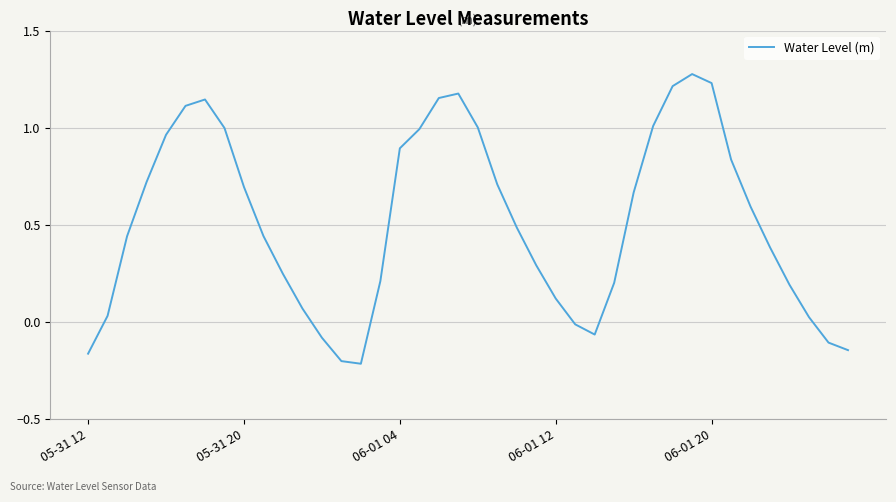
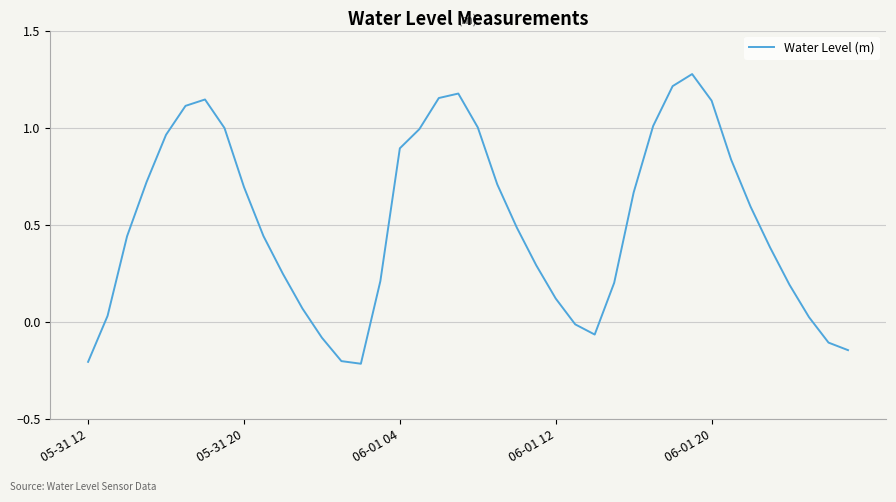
05-31 12: -0.16 -> -0.20
06-01 20: 1.23 -> 1.14
